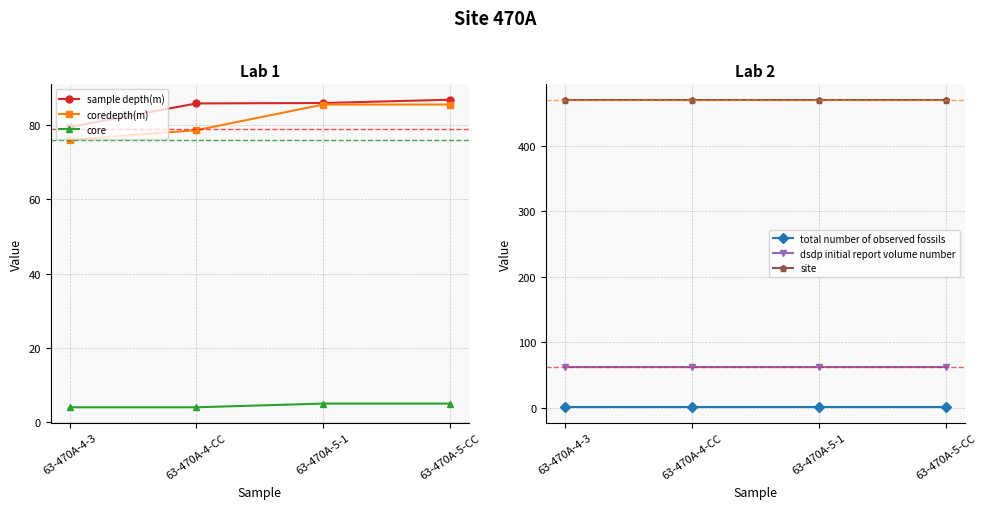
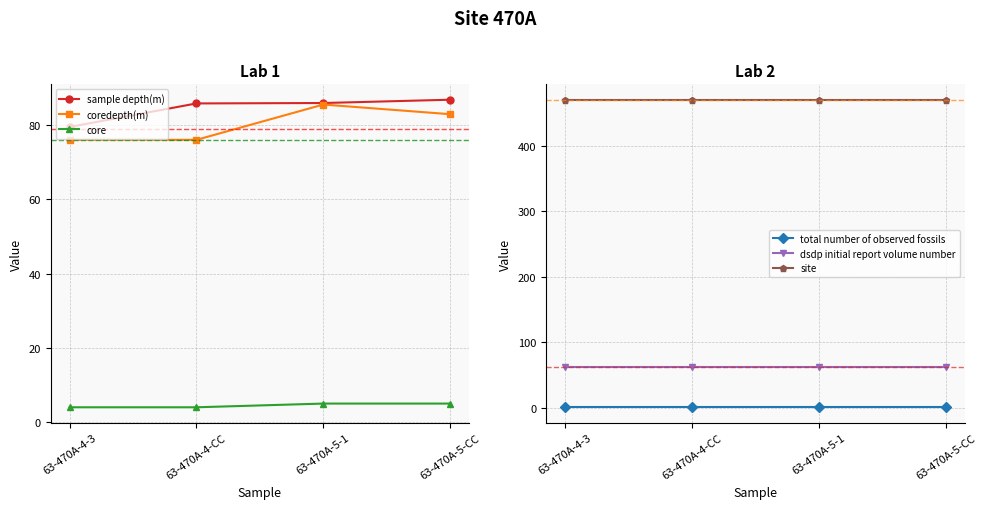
Lab 1, coredepth(m), 63-470A-4-CC: 79 -> 76
Lab 1, coredepth(m), 63-470A-5-CC: 86 -> 83
